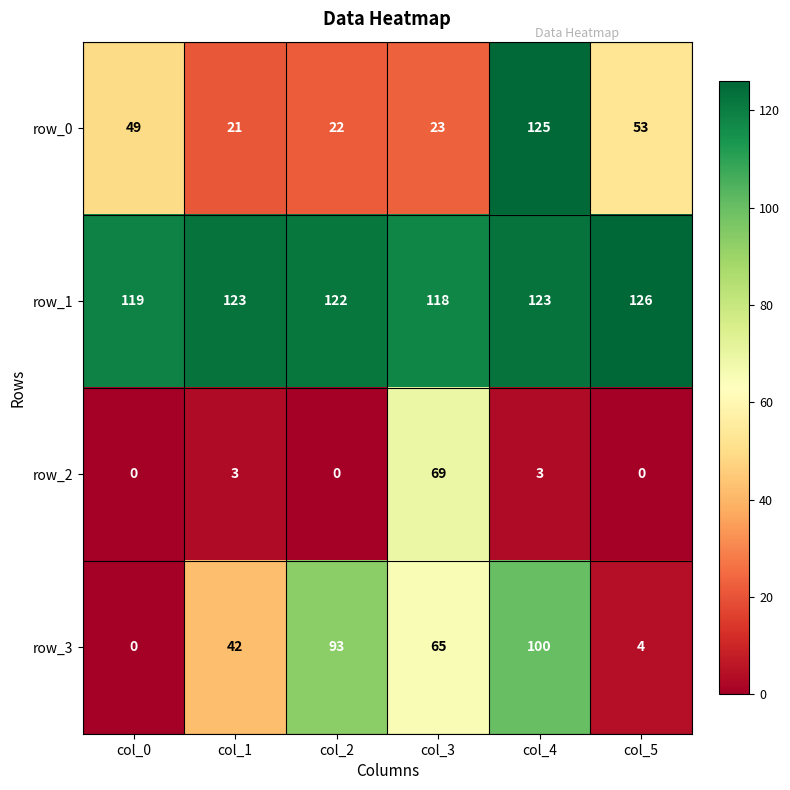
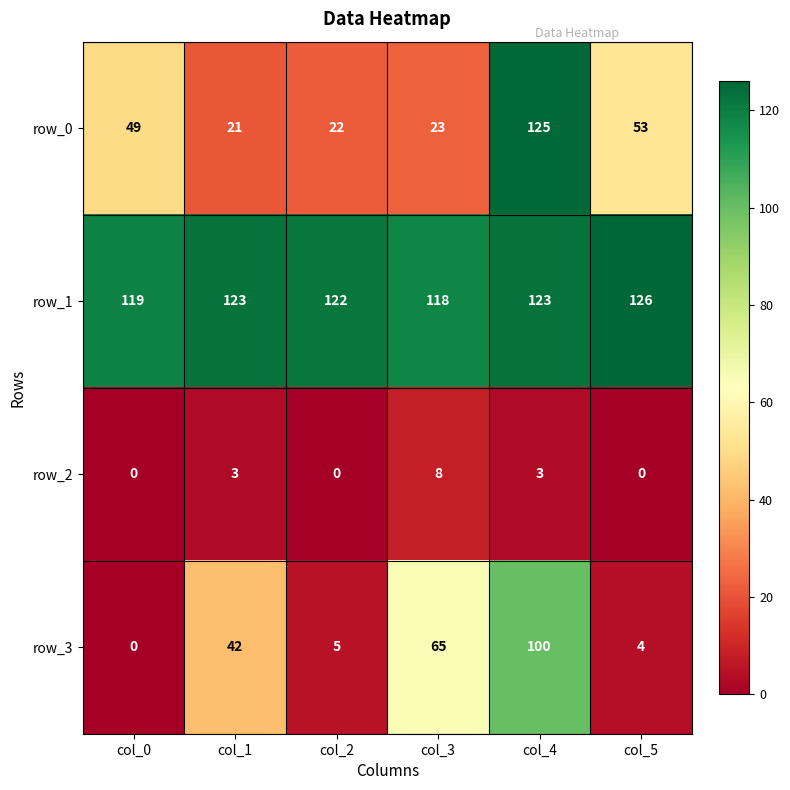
row_2, col_3: 69 -> 8
row_3, col_2: 93 -> 5
